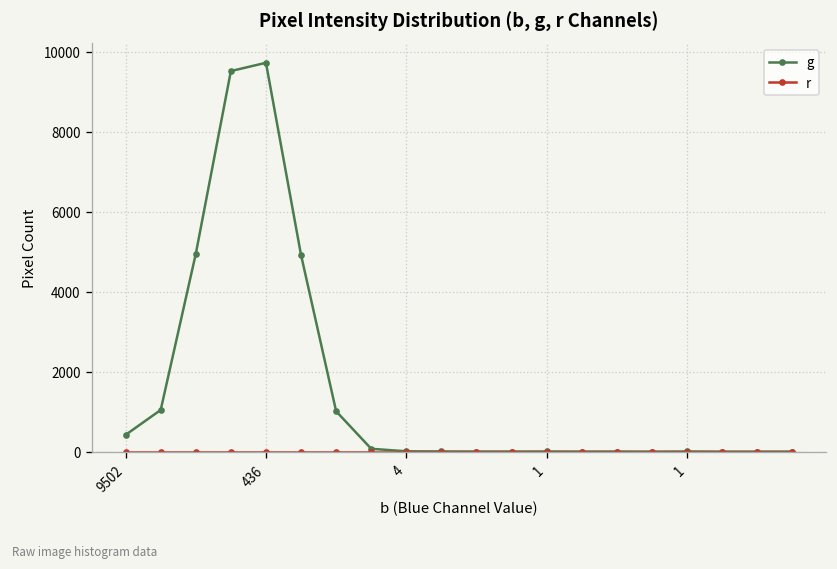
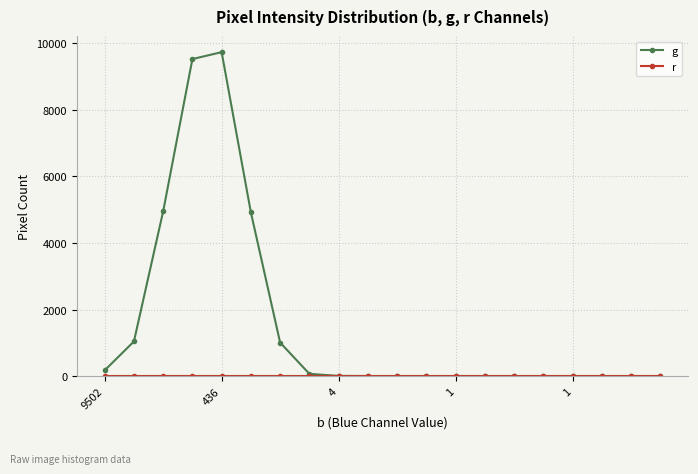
g, 9502: 400 -> 200
